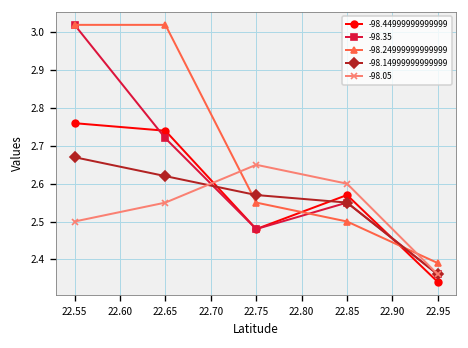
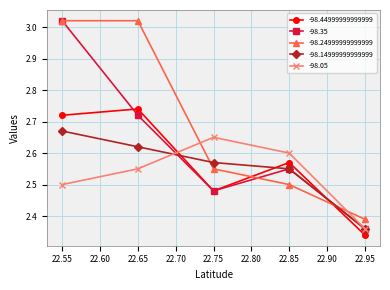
-98.44999999999999, 22.55: 2.76 -> 2.72
